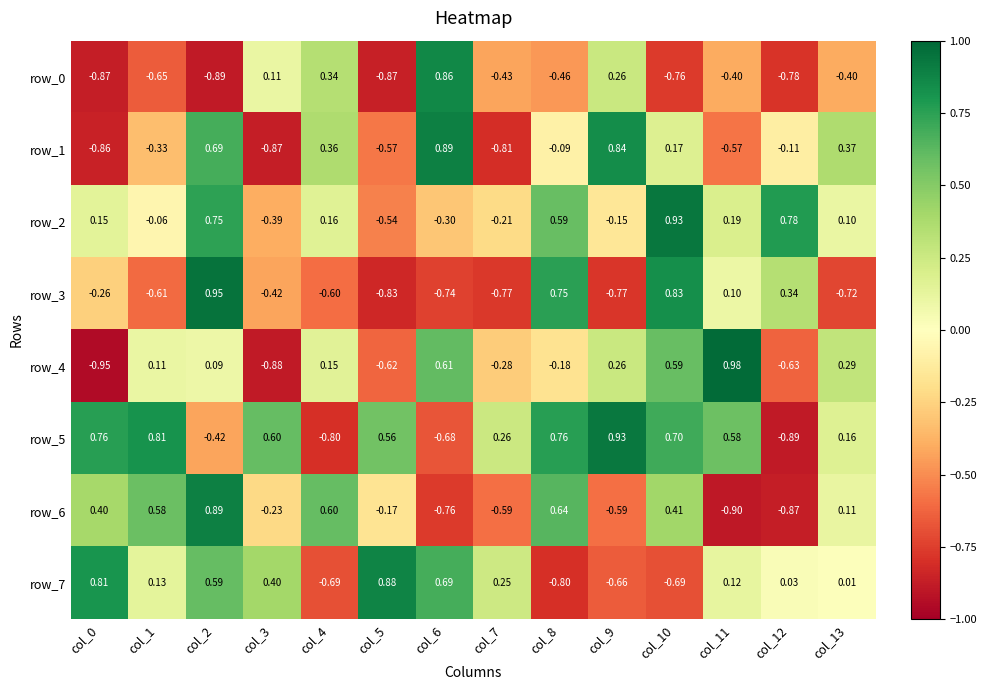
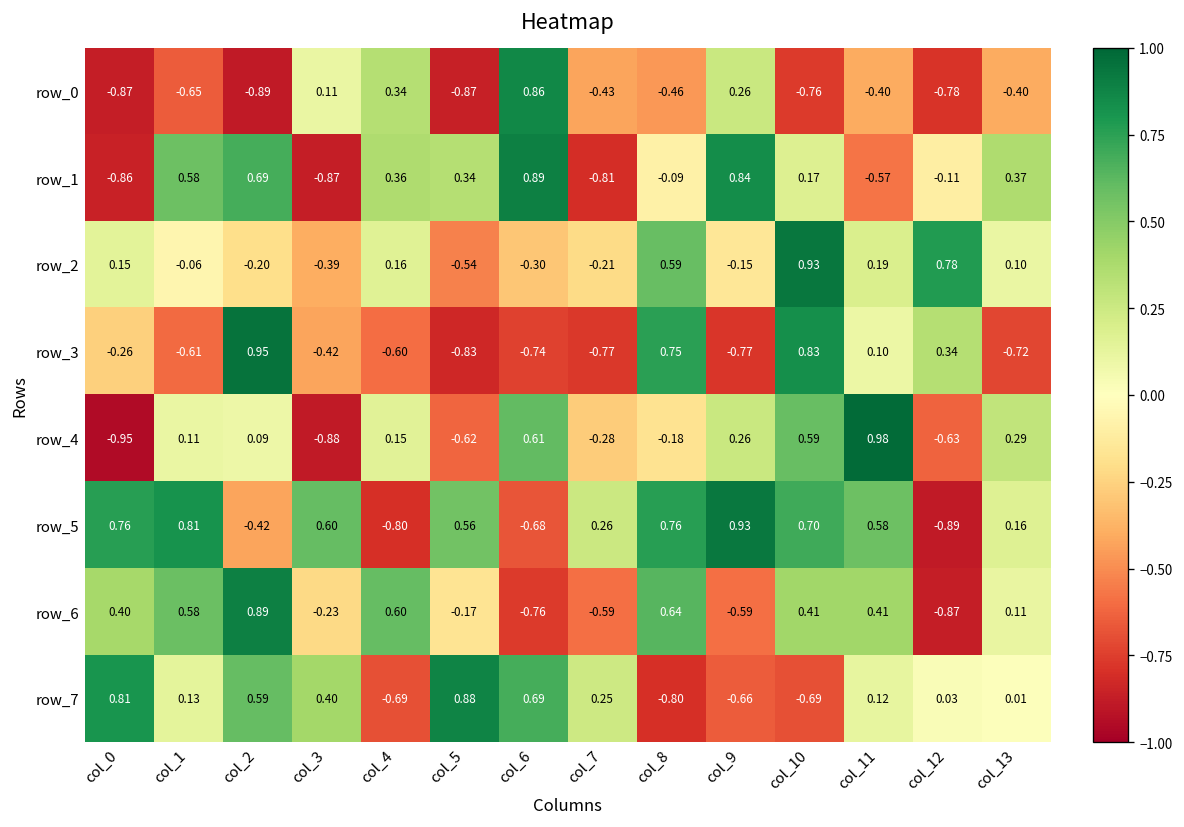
row_1, col_1: -0.33 -> 0.58
row_1, col_5: -0.57 -> 0.34
row_2, col_2: 0.75 -> -0.20
row_6, col_11: -0.90 -> 0.41
